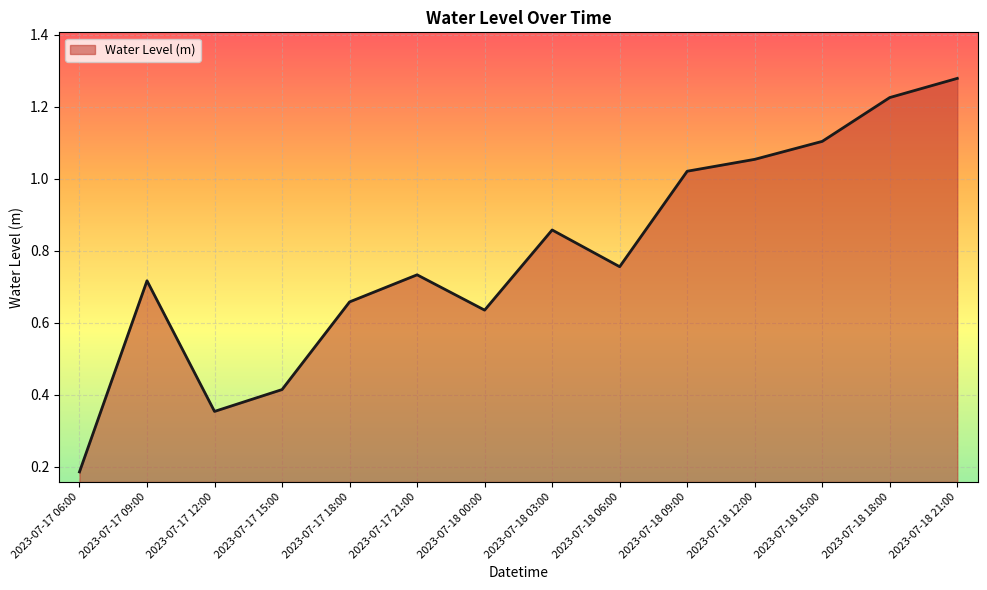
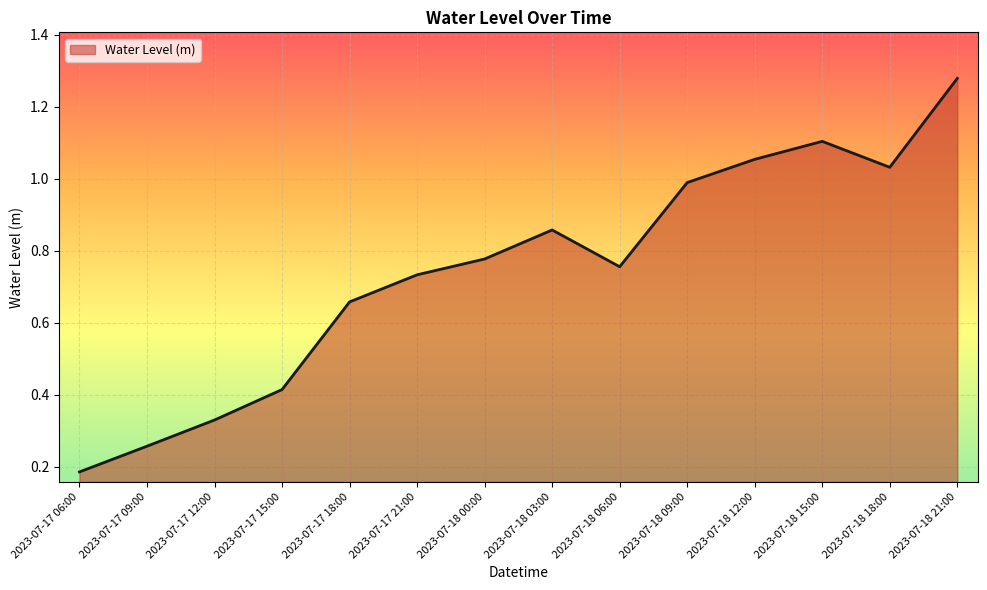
2023-07-17 09:00: 0.72 -> 0.26
2023-07-17 12:00: 0.35 -> 0.33
2023-07-18 00:00: 0.64 -> 0.78
2023-07-18 09:00: 1.02 -> 0.99
2023-07-18 18:00: 1.23 -> 1.03
